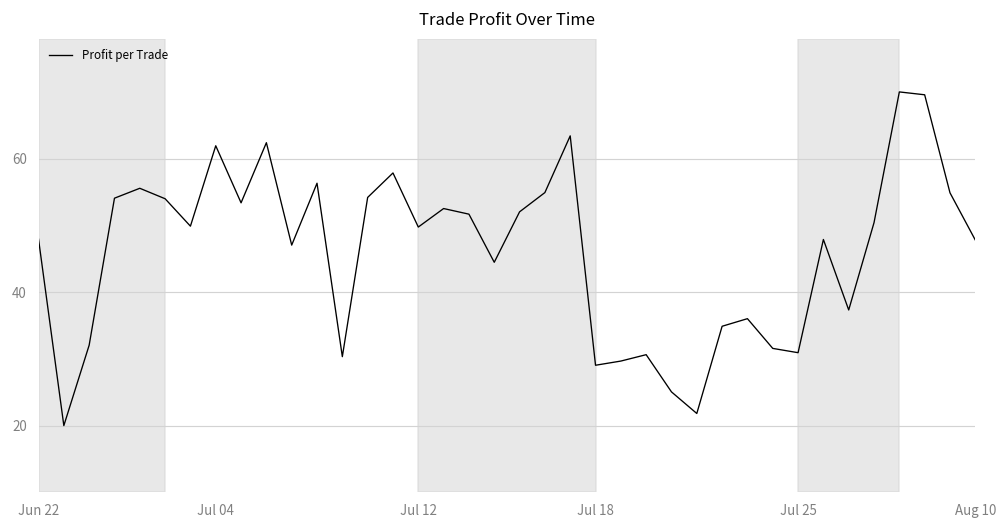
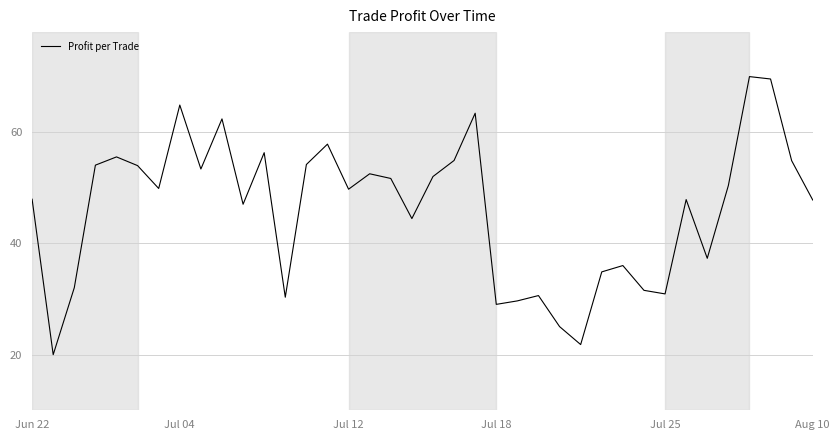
Jul 04: 62 -> 65
